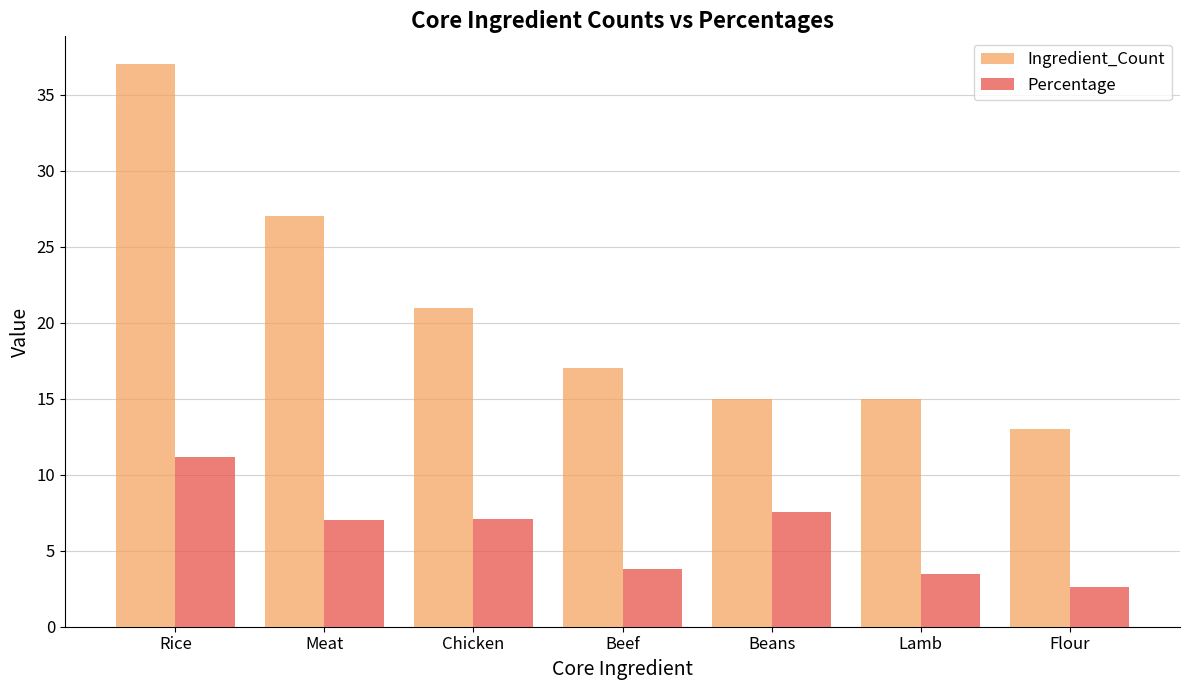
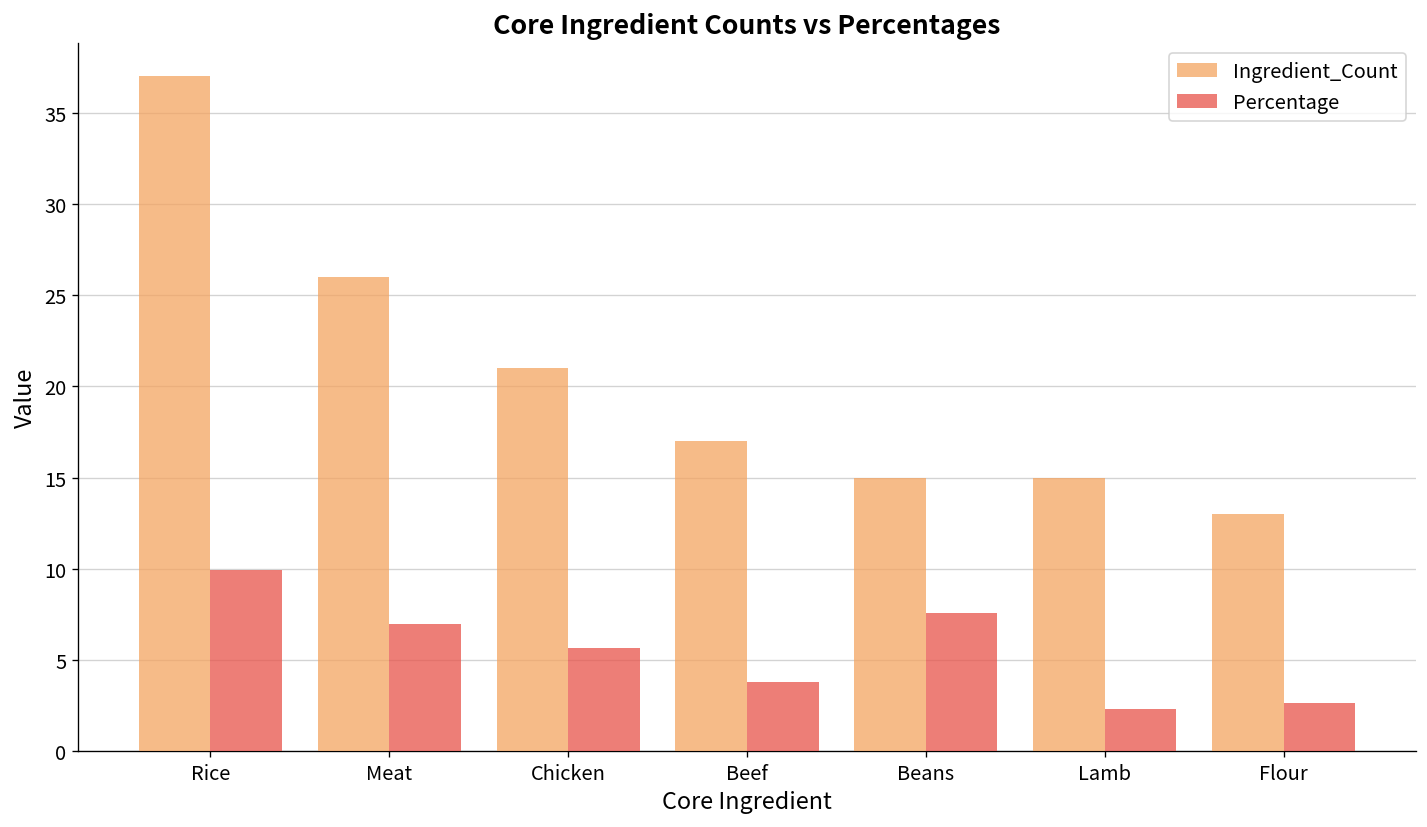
Percentage, Rice: 11.2 -> 10.0
Ingredient_Count, Meat: 27 -> 26
Percentage, Chicken: 7.1 -> 5.7
Percentage, Lamb: 3.5 -> 2.3
